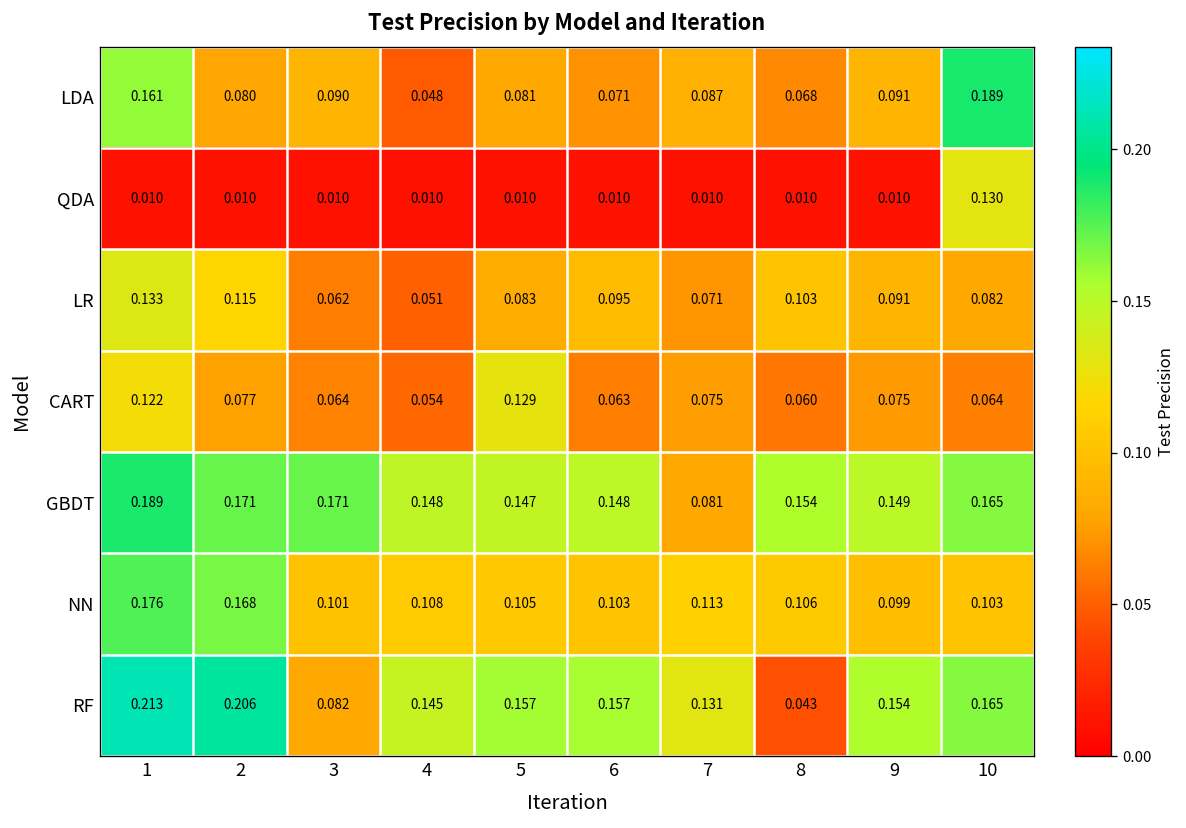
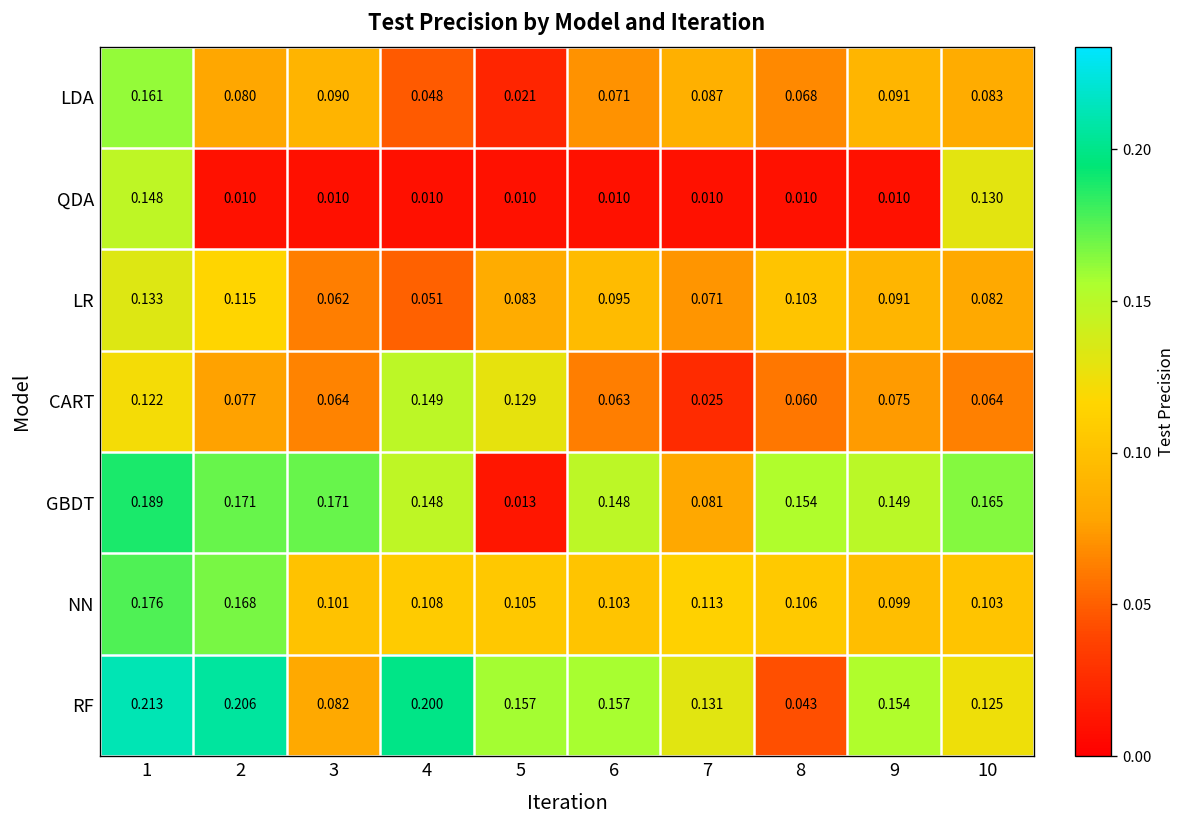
LDA, 5: 0.081 -> 0.021
LDA, 10: 0.189 -> 0.083
QDA, 1: 0.010 -> 0.148
CART, 4: 0.054 -> 0.149
CART, 7: 0.075 -> 0.025
GBDT, 5: 0.147 -> 0.013
RF, 4: 0.145 -> 0.200
RF, 10: 0.165 -> 0.125
